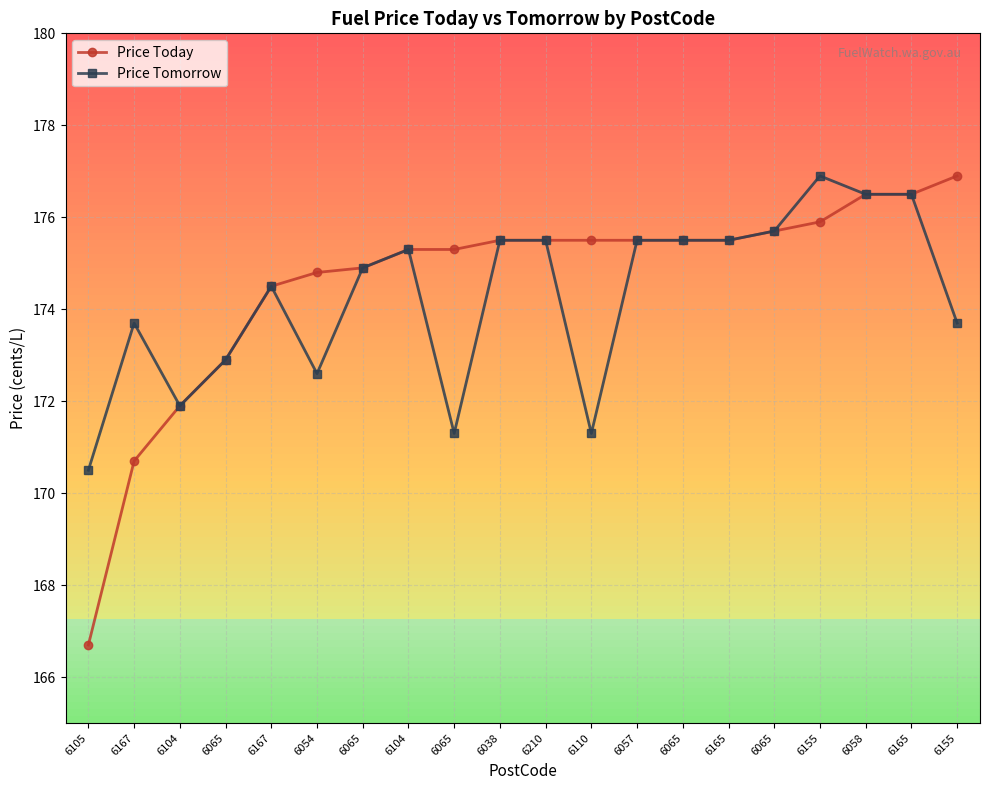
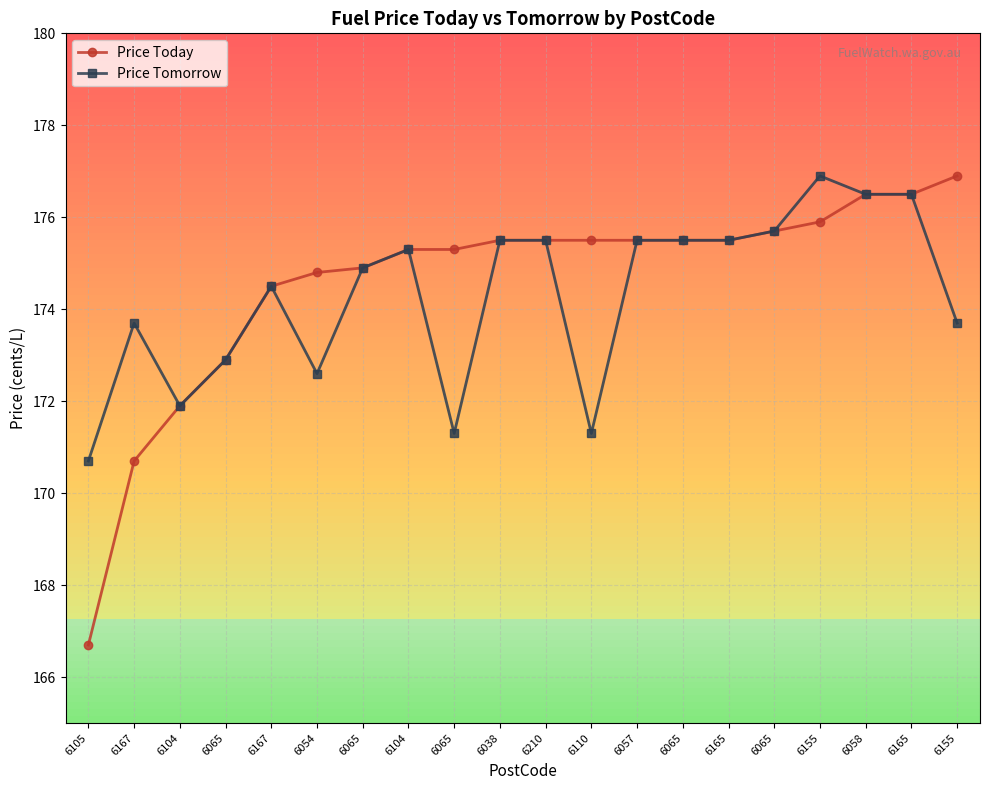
Price Tomorrow, 6105: 170.5 -> 170.7
